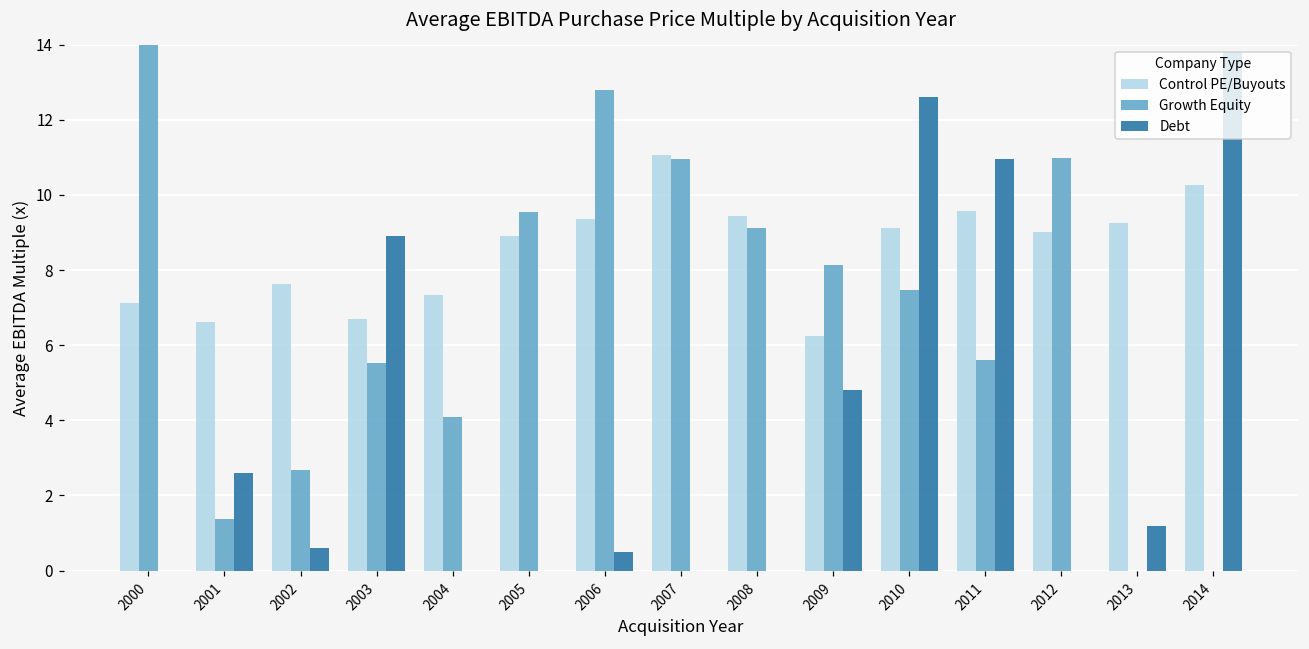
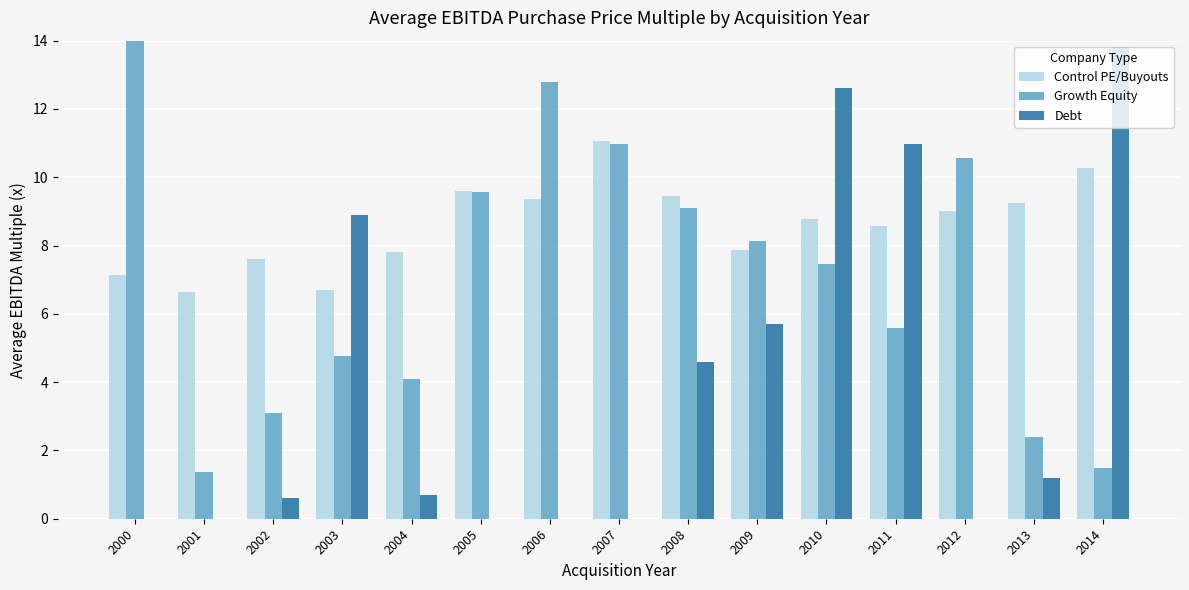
Debt, 2001: 2.6 -> 0.0
Growth Equity, 2002: 2.7 -> 3.1
Growth Equity, 2003: 5.5 -> 4.8
Control PE/Buyouts, 2004: 7.3 -> 7.8
Debt, 2004: 0.0 -> 0.7
Control PE/Buyouts, 2005: 8.9 -> 9.6
Debt, 2006: 0.5 -> 0.0
Debt, 2008: 0.0 -> 4.6
Control PE/Buyouts, 2009: 6.3 -> 7.9
Debt, 2009: 4.8 -> 5.7
Control PE/Buyouts, 2010: 9.1 -> 8.8
Control PE/Buyouts, 2011: 9.6 -> 8.6
Growth Equity, 2012: 11.0 -> 10.6
Growth Equity, 2013: 0.0 -> 2.4
Growth Equity, 2014: 0.0 -> 1.5
